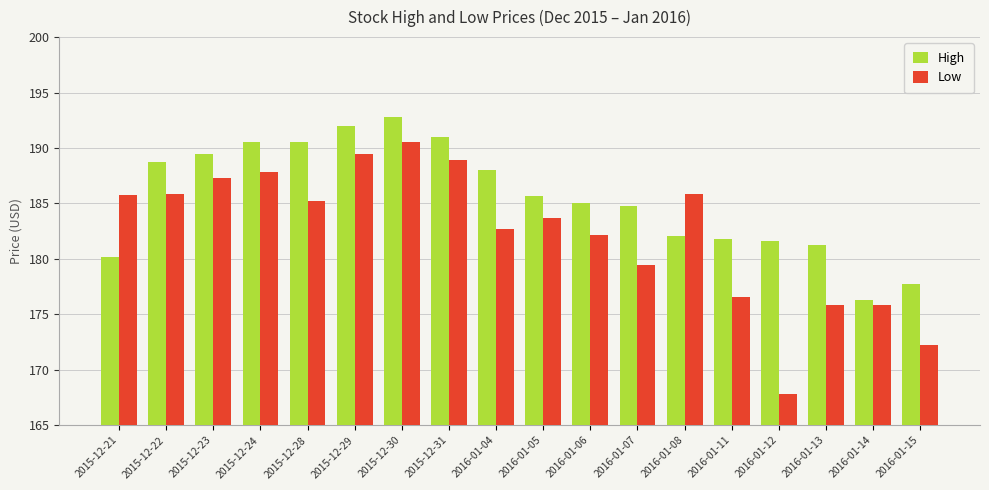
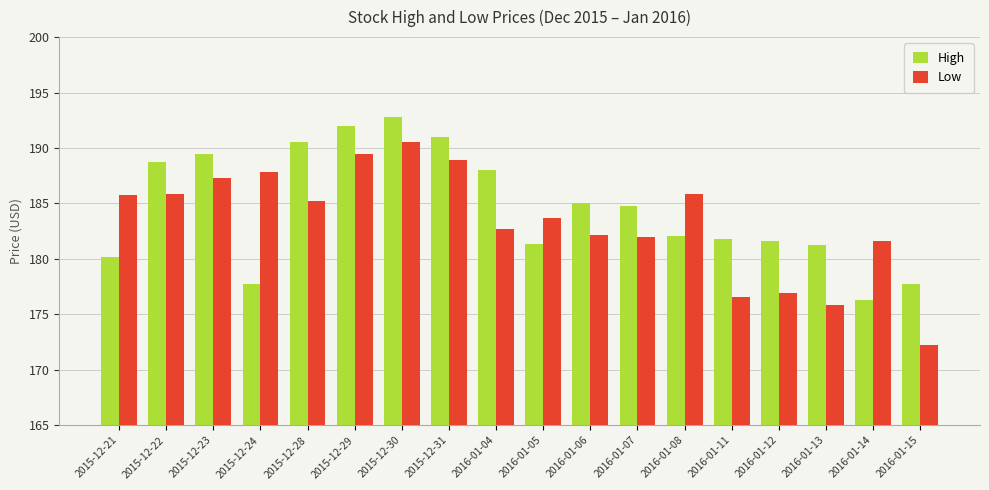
High, 2015-12-24: 190.5 -> 177.7
High, 2016-01-05: 185.7 -> 181.3
Low, 2016-01-07: 179.4 -> 182.0
Low, 2016-01-12: 167.9 -> 176.9
Low, 2016-01-14: 175.9 -> 181.6
